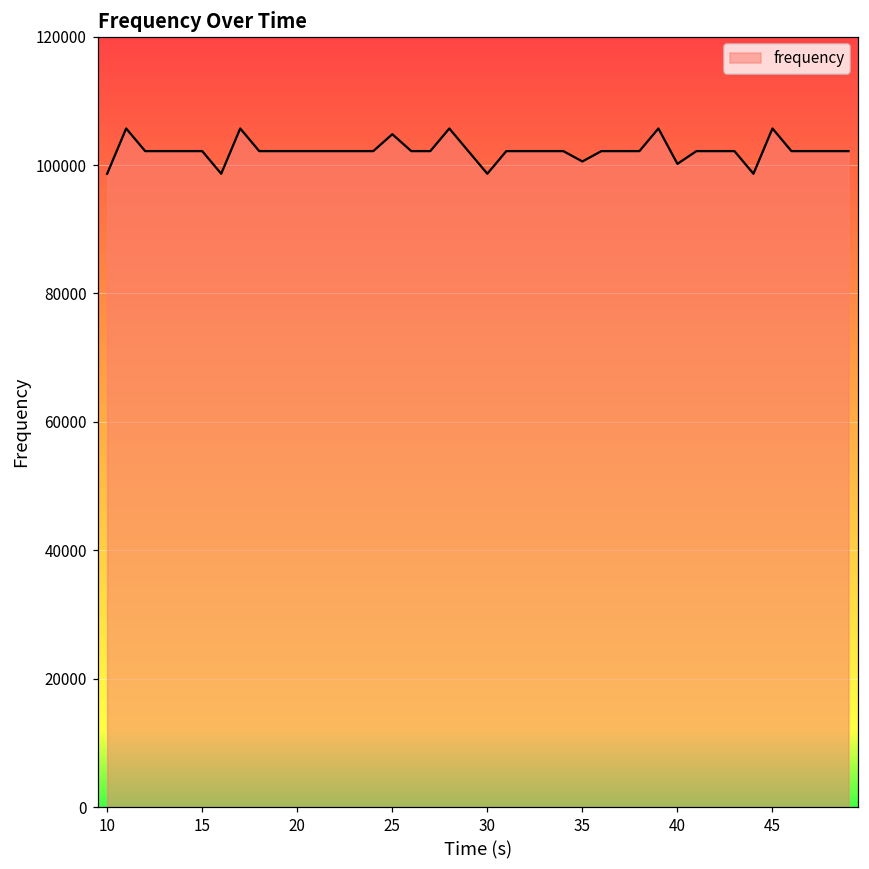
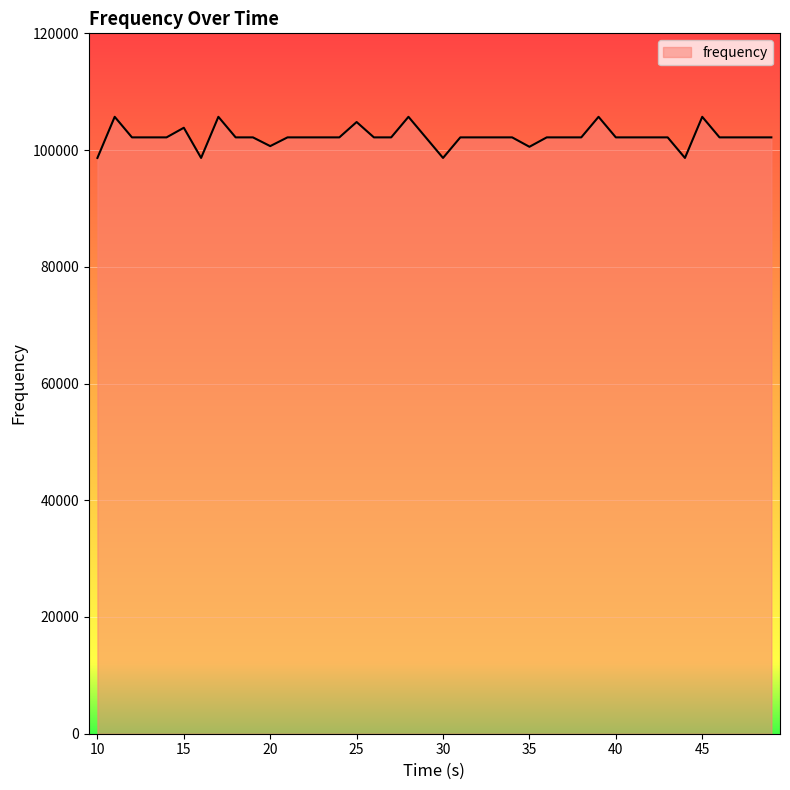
15: 102000 -> 104000
20: 102000 -> 101000
40: 100000 -> 102000
